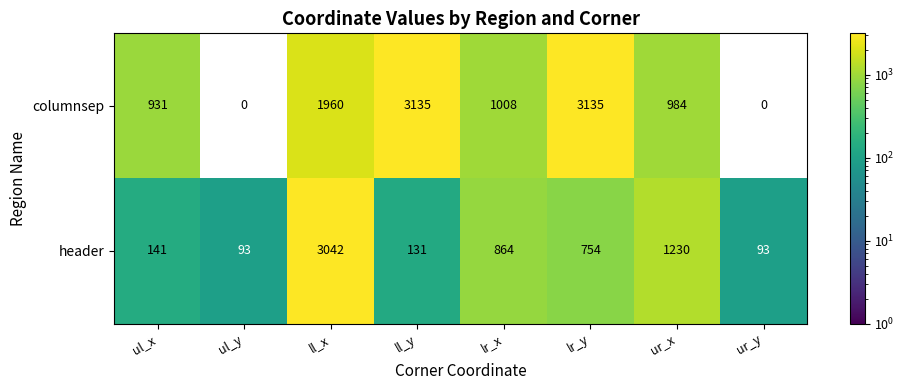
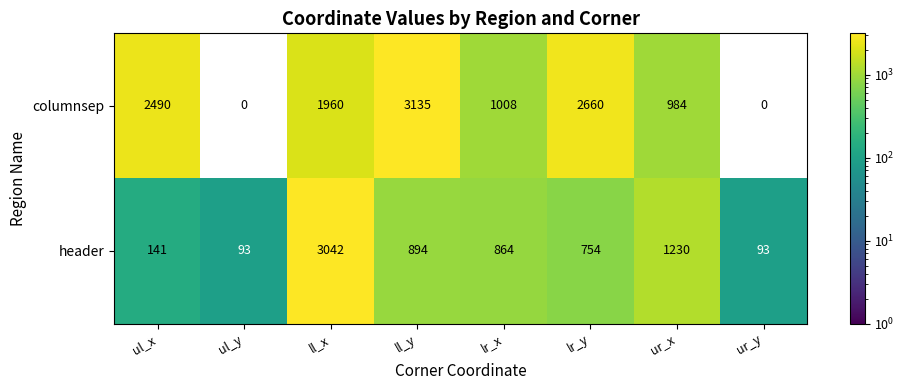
columnsep, ul_x: 931 -> 2490
columnsep, lr_y: 3135 -> 2660
header, ll_y: 131 -> 894
